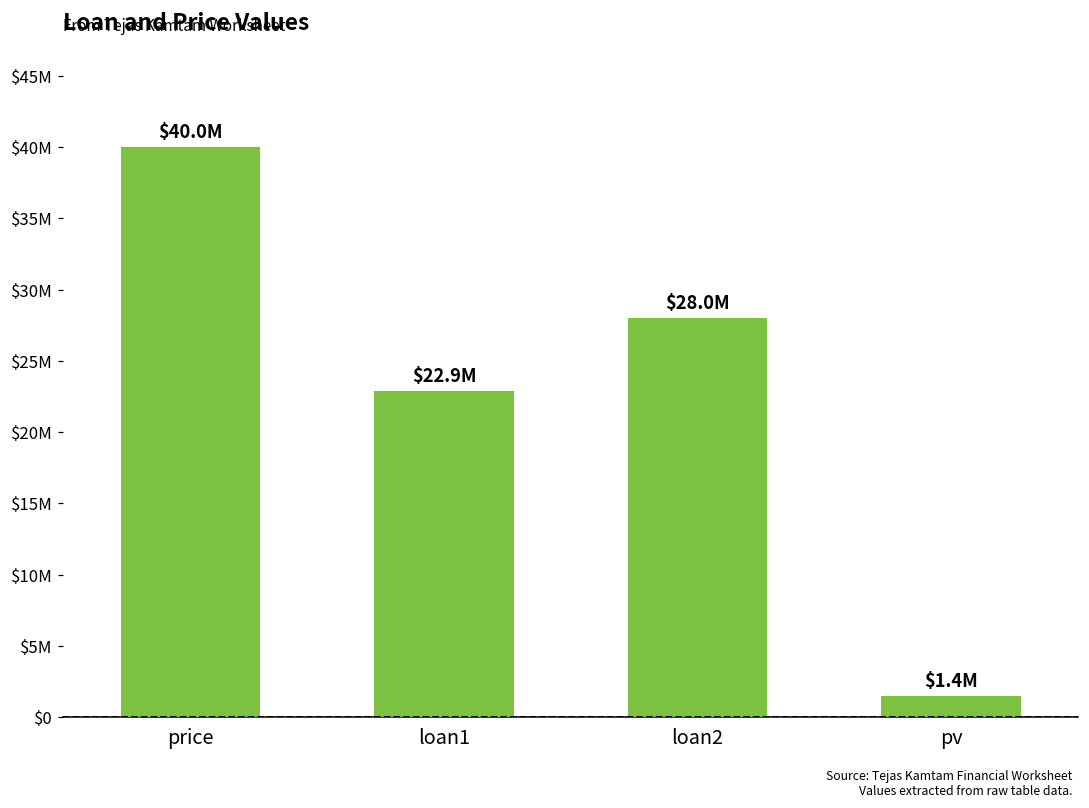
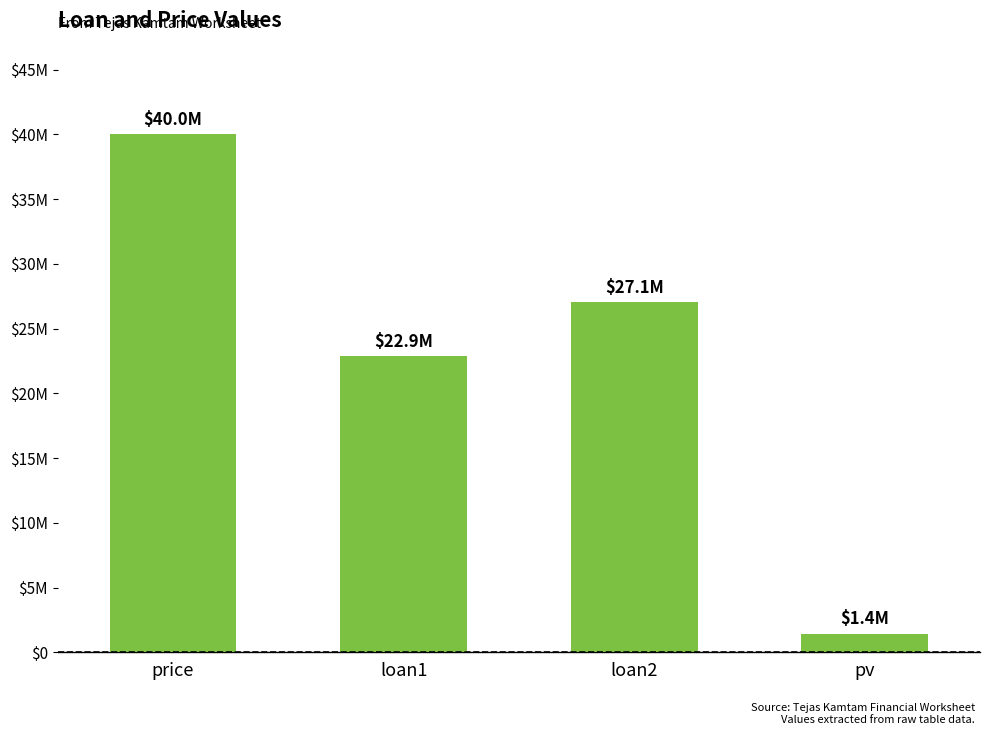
loan2: $28.0M -> $27.1M
